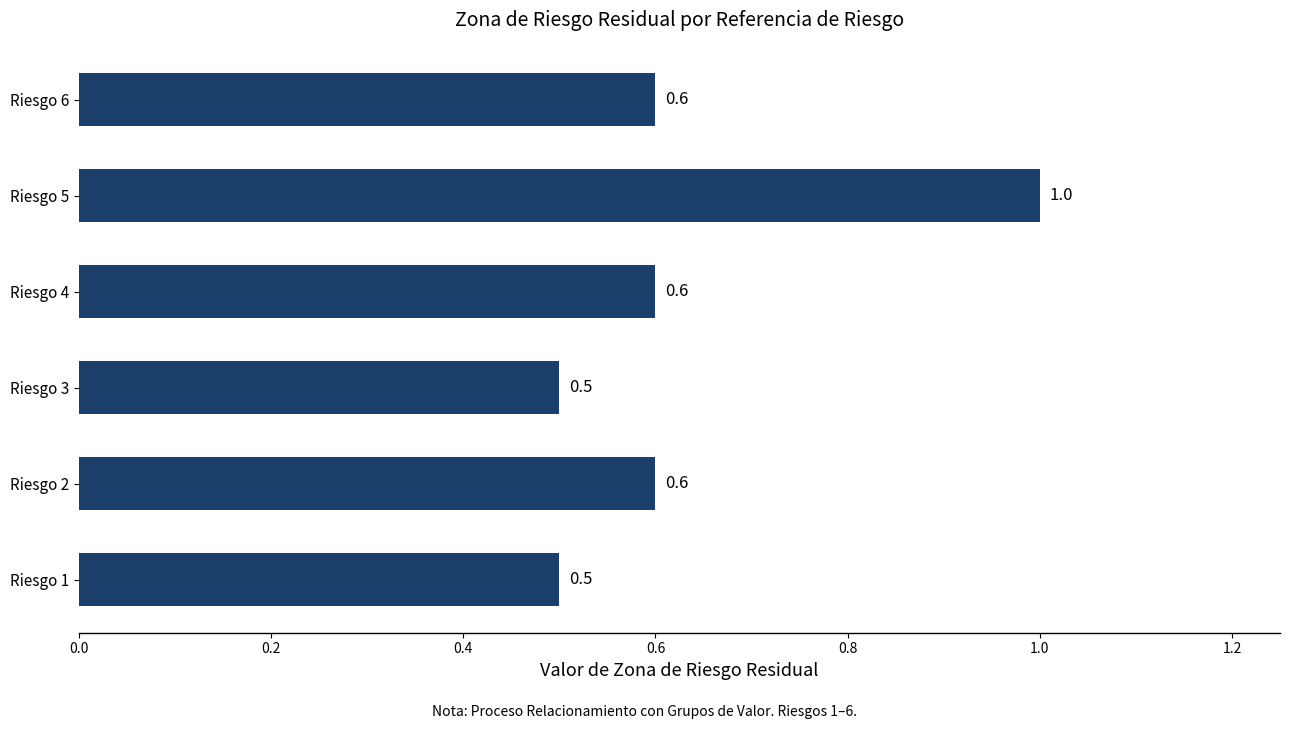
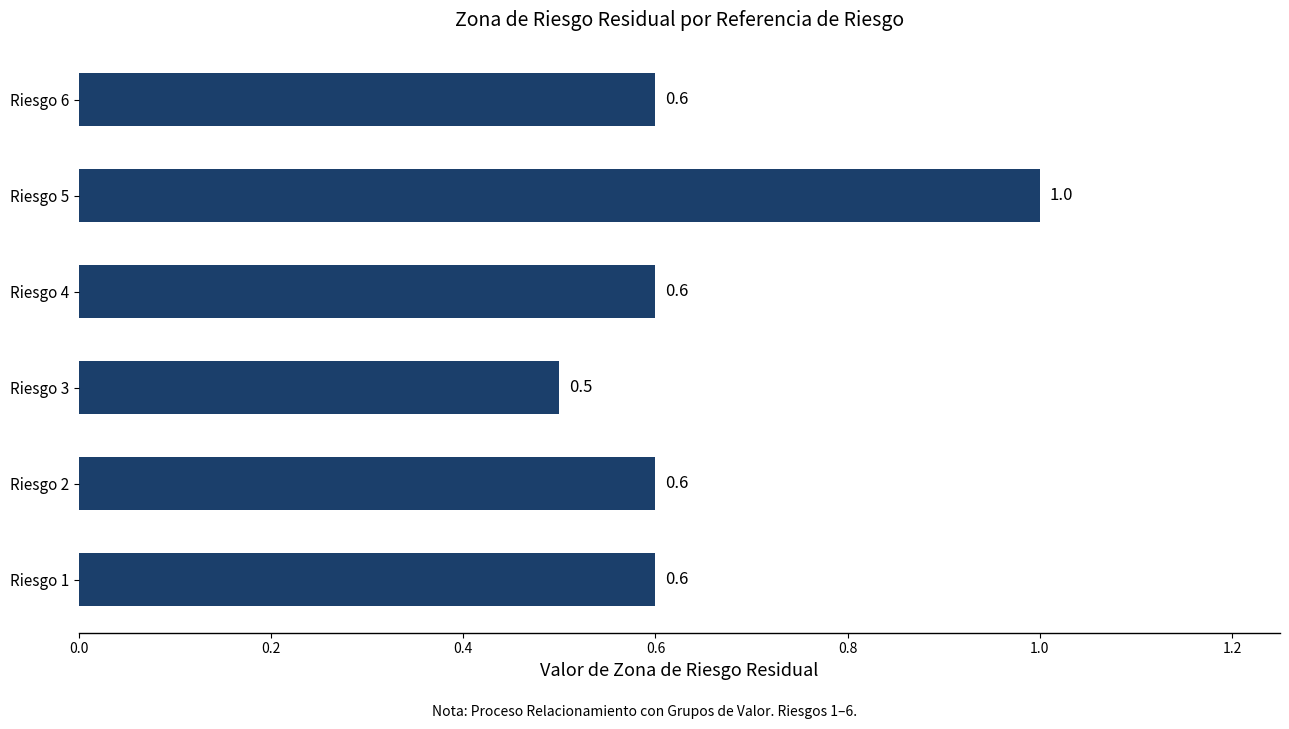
Riesgo 1: 0.5 -> 0.6
